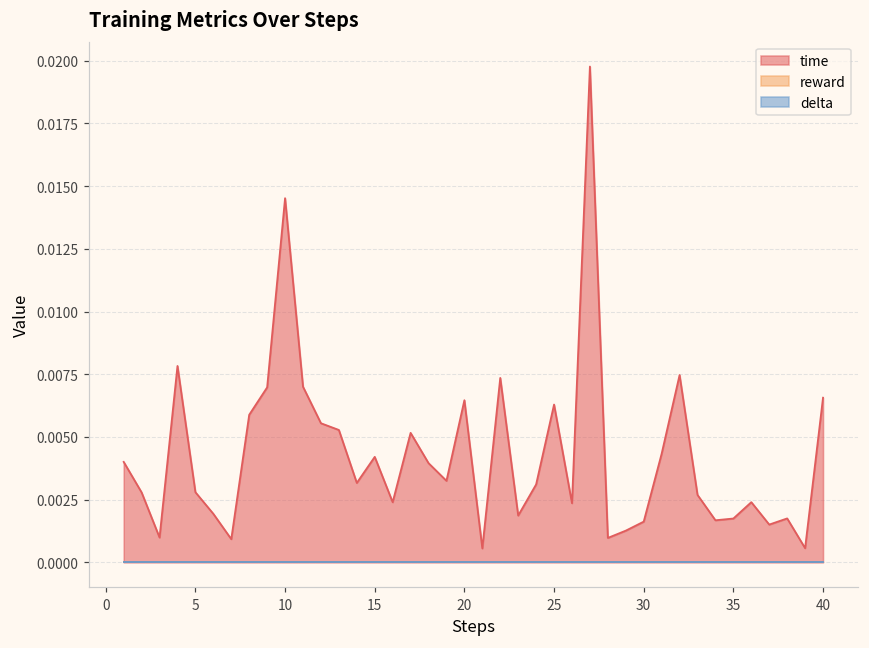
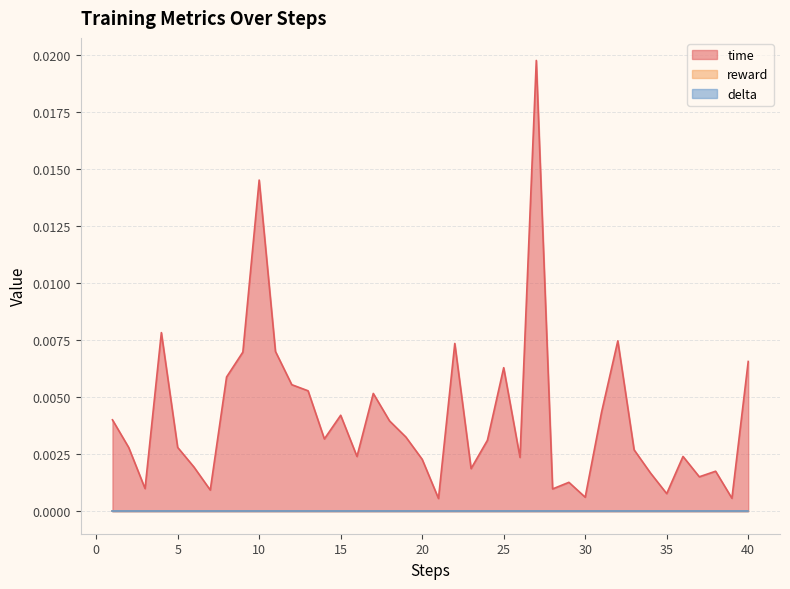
time, 20: 0.0065 -> 0.0023
time, 30: 0.0016 -> 0.0006
time, 35: 0.0017 -> 0.0008
